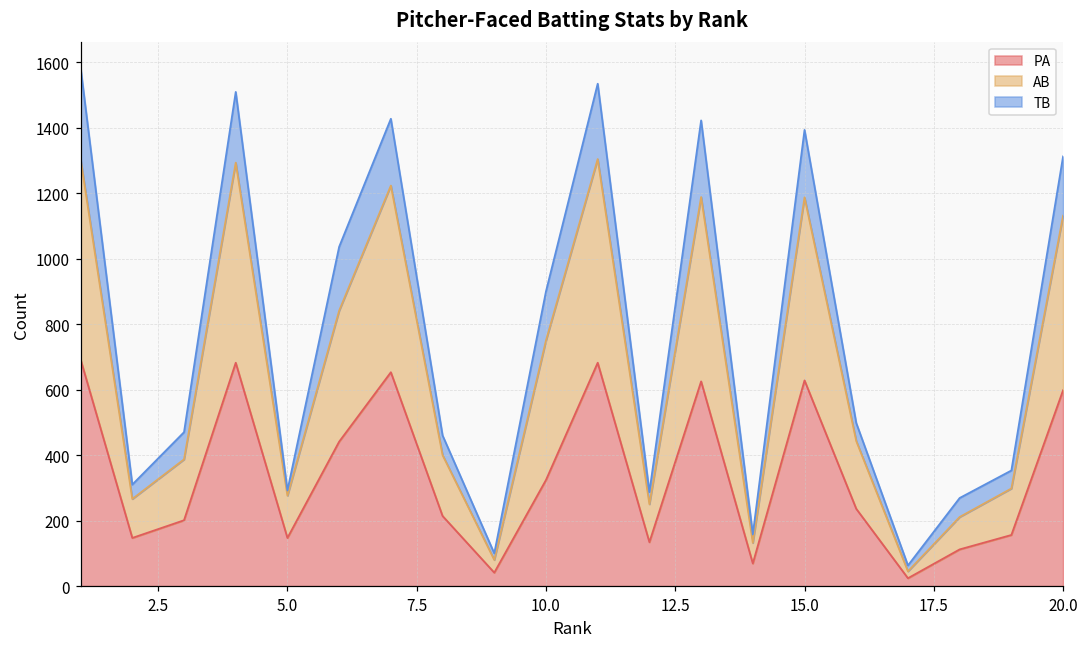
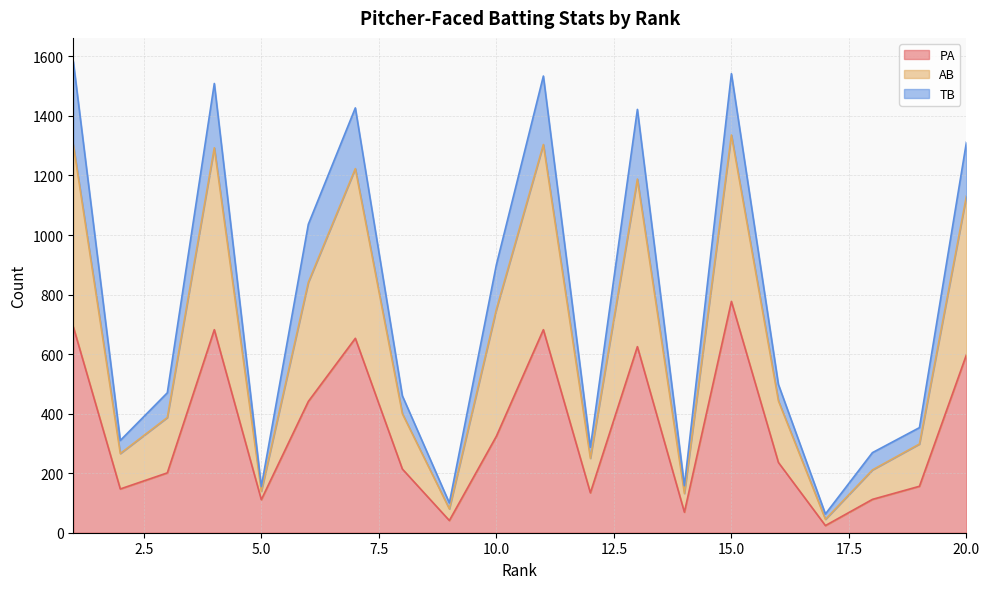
PA, 5.0: 150 -> 110
AB, 5.0: 130 -> 30
PA, 15.0: 630 -> 780
